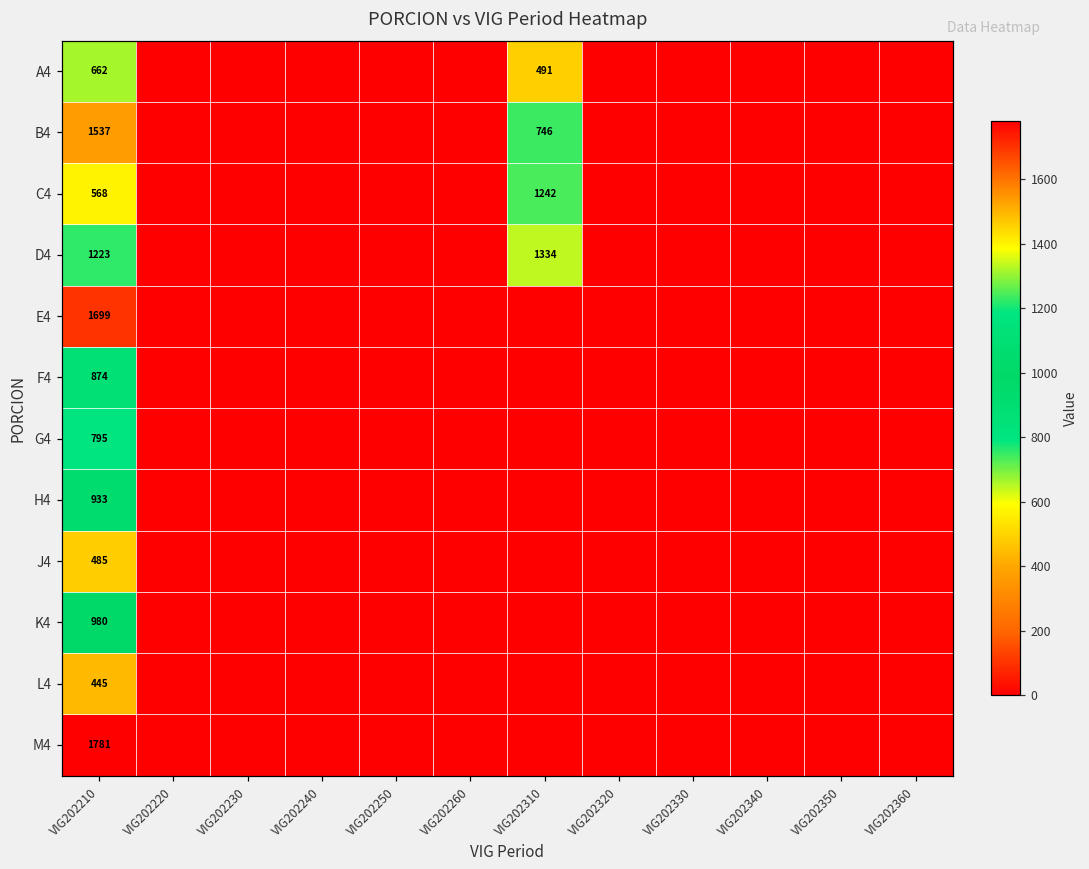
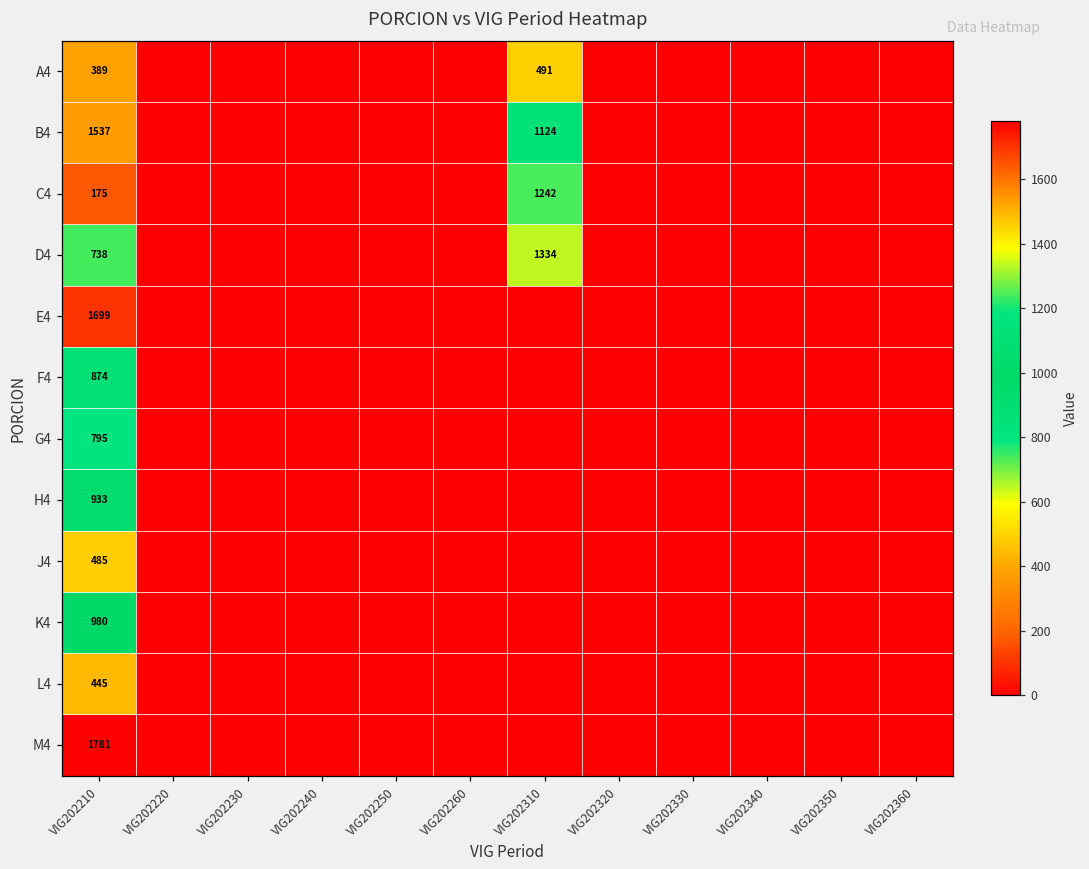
A4, VIG202210: 662 -> 389
B4, VIG202310: 746 -> 1124
C4, VIG202210: 568 -> 175
D4, VIG202210: 1223 -> 738
